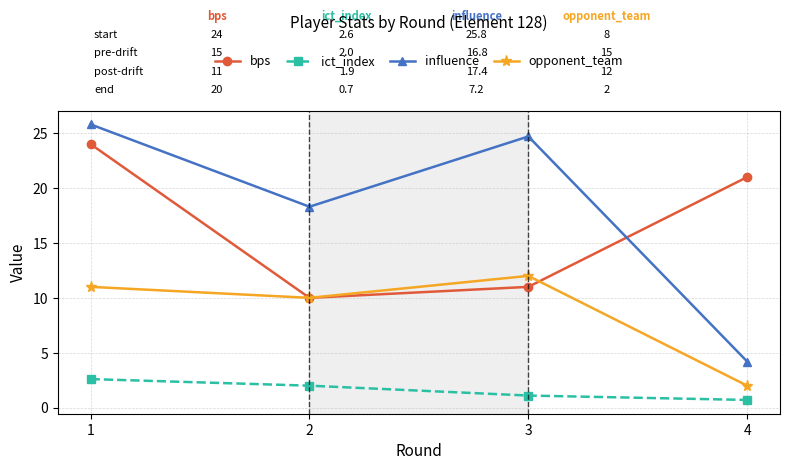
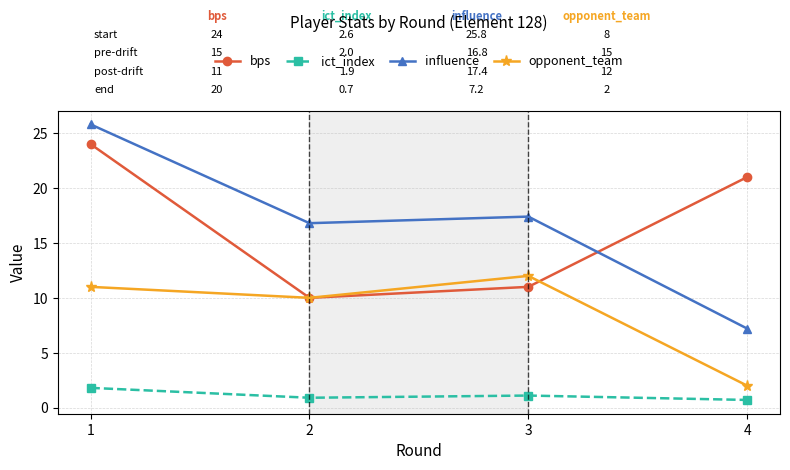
ict_index, 1: 2.6 -> 1.8
ict_index, 2: 2.0 -> 0.9
influence, 2: 18.3 -> 16.8
influence, 3: 24.7 -> 17.4
influence, 4: 4.2 -> 7.2
